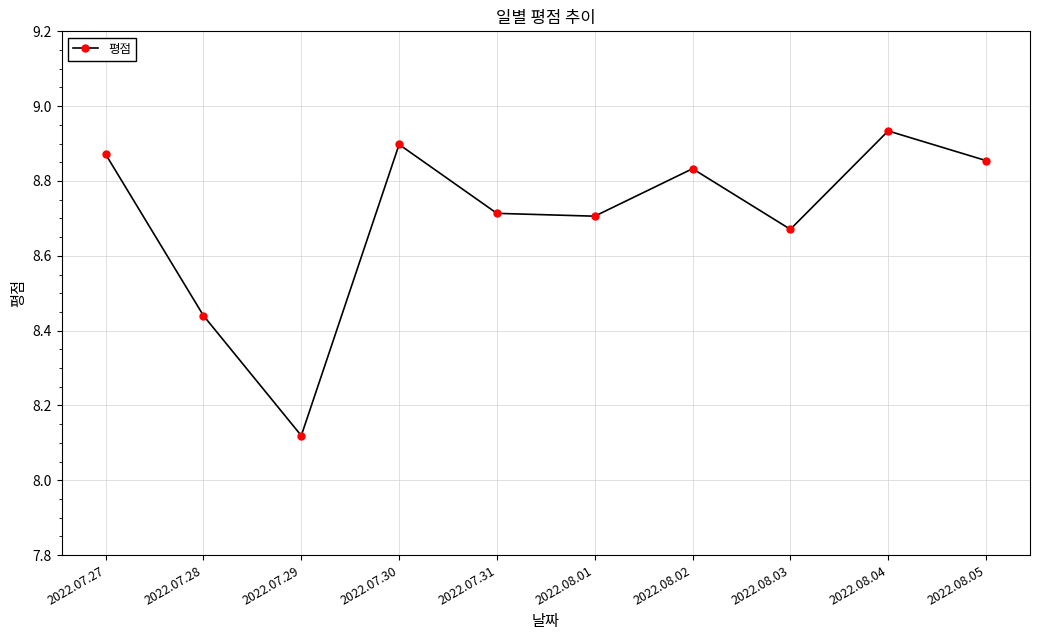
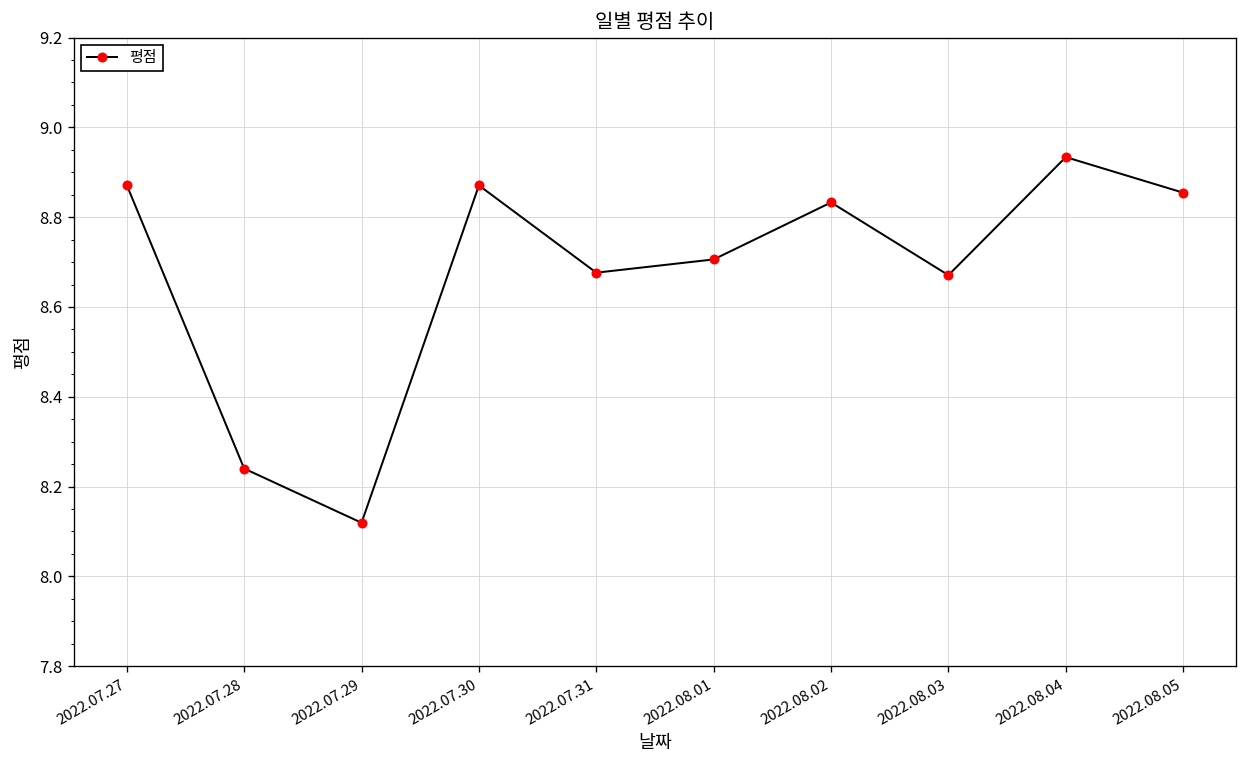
2022.07.28: 8.44 -> 8.24
2022.07.30: 8.90 -> 8.87
2022.07.31: 8.71 -> 8.68
